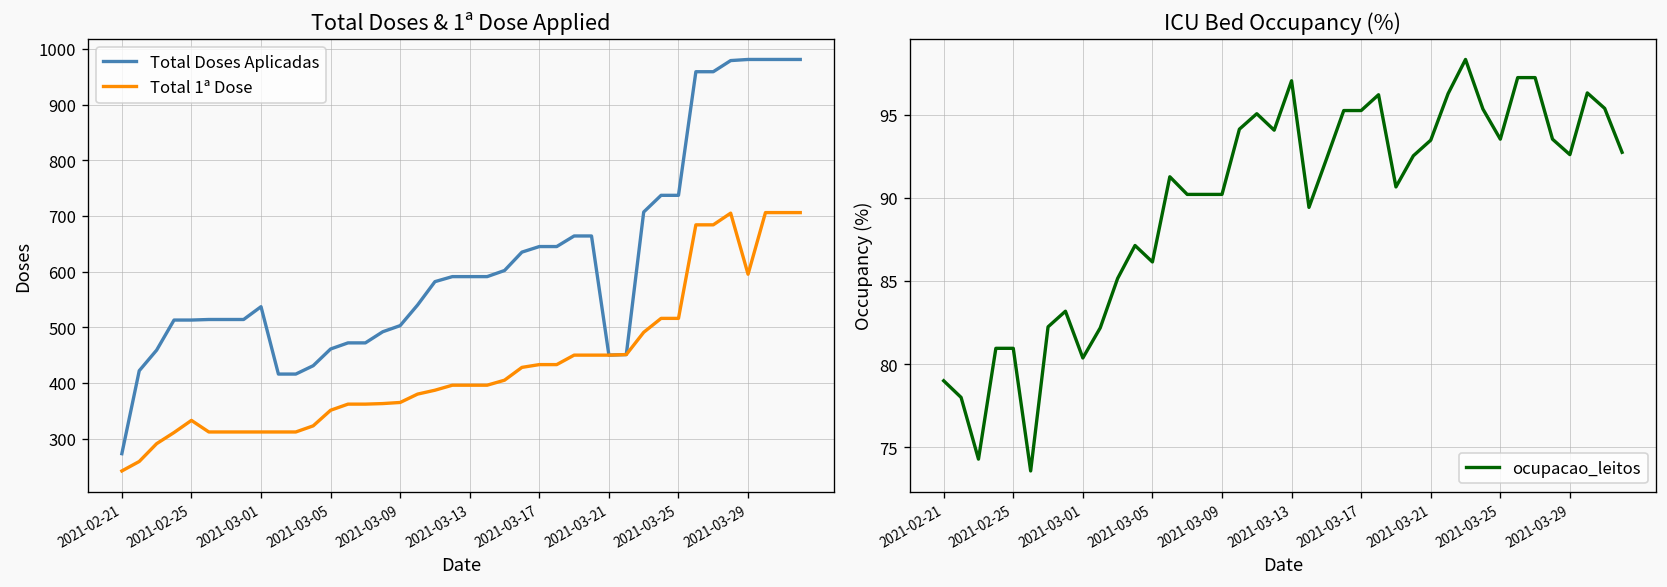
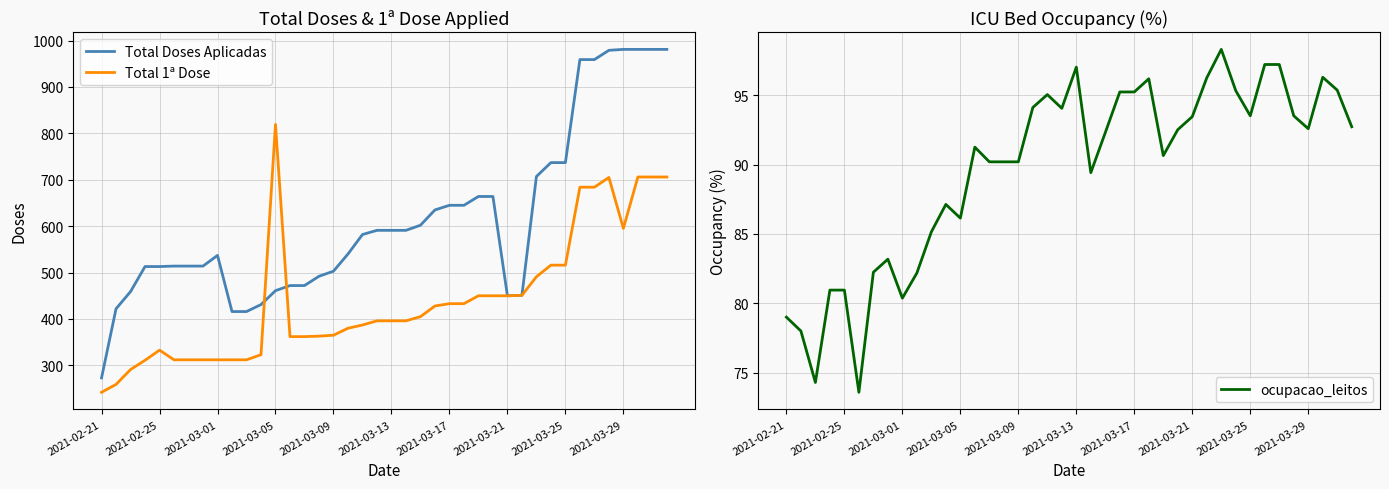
Total Doses & 1ª Dose Applied, Total 1ª Dose, 2021-03-05: 350 -> 820
